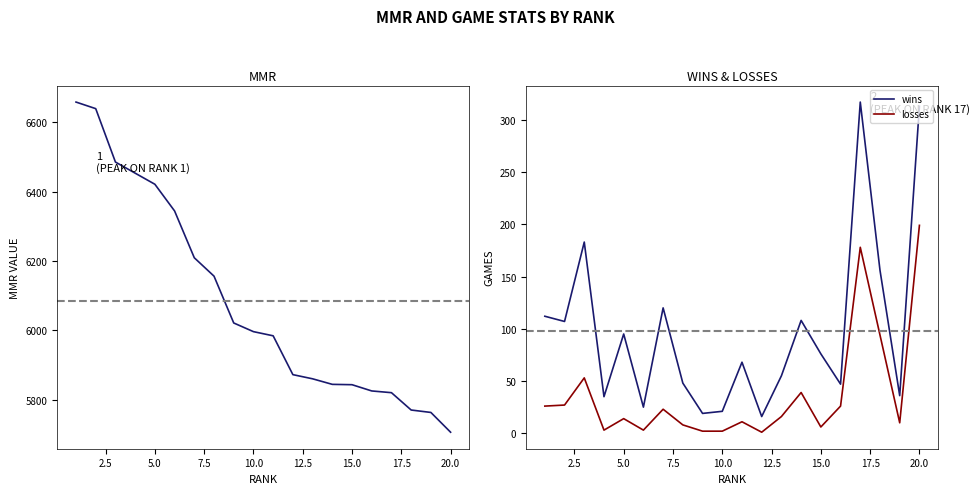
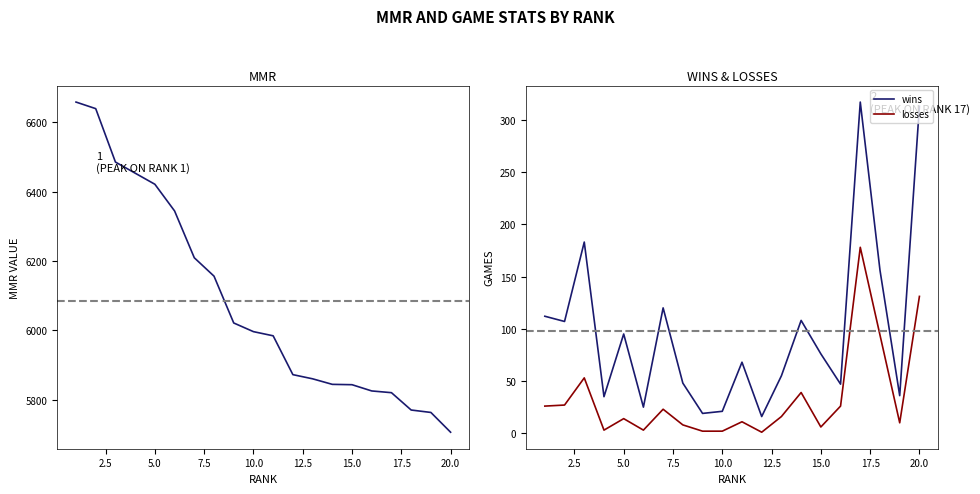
WINS & LOSSES, losses, 20.0: 199 -> 131
